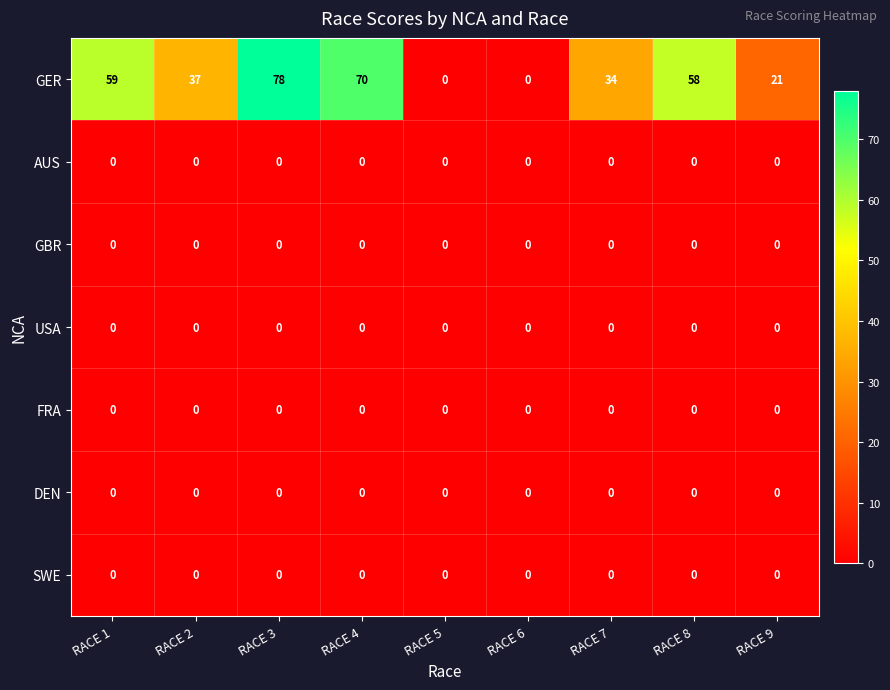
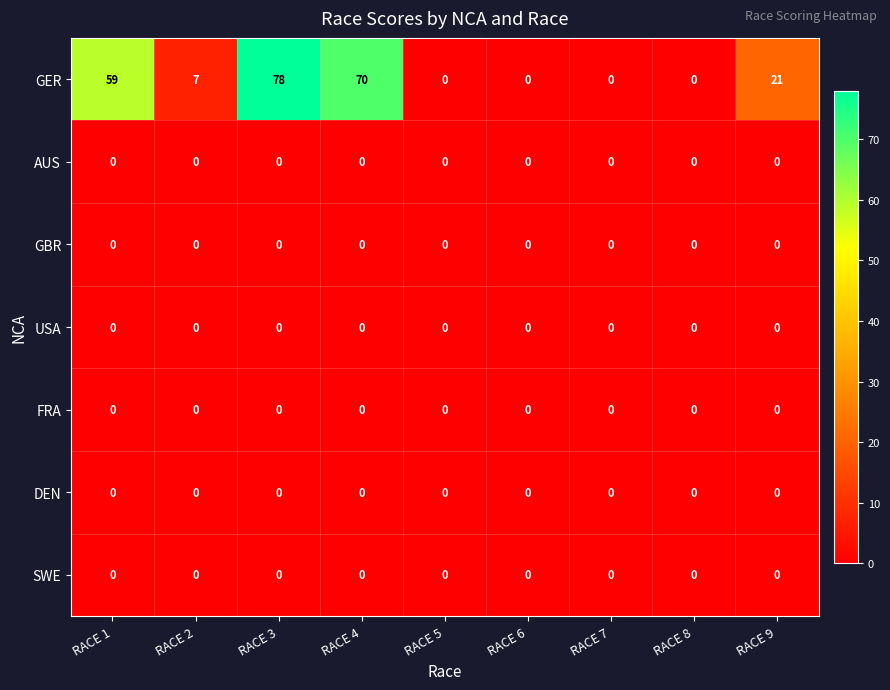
GER, RACE 2: 37 -> 7
GER, RACE 7: 34 -> 0
GER, RACE 8: 58 -> 0
